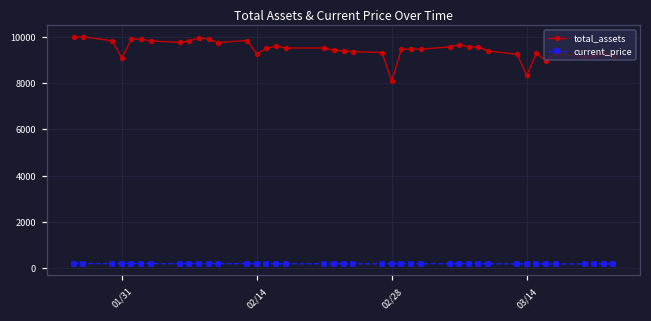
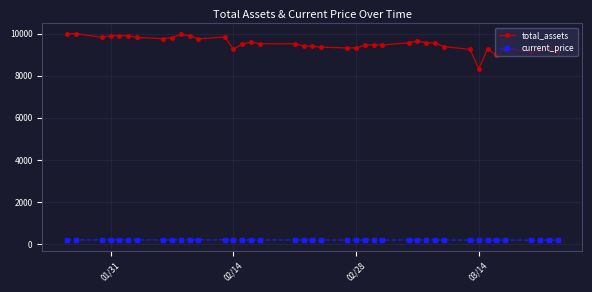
total_assets, 01/31: 9100 -> 9900
total_assets, 02/28: 8100 -> 9300
